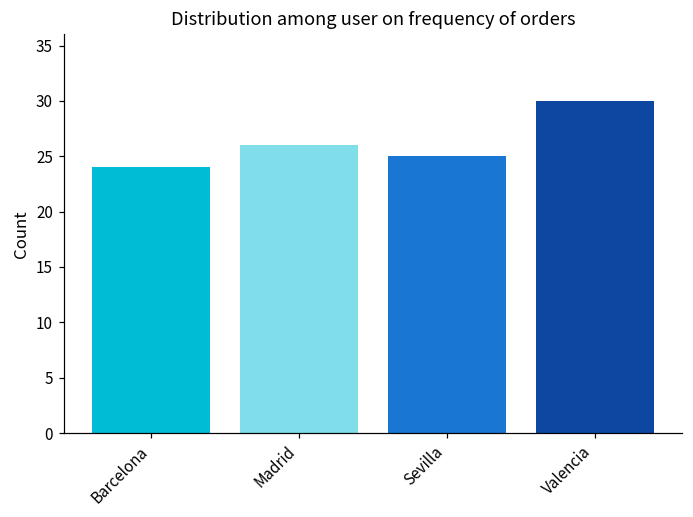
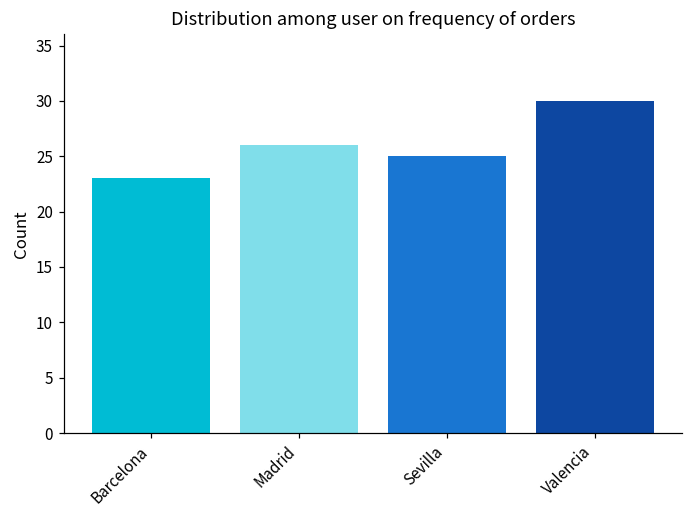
Barcelona: 24 -> 23
